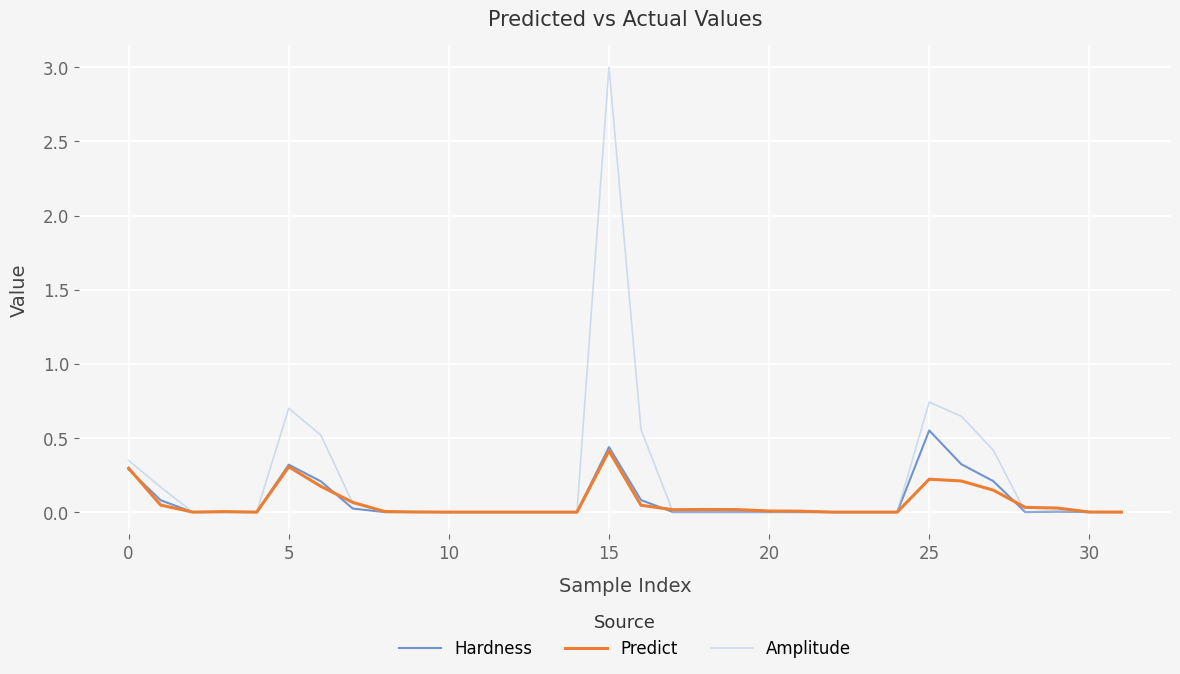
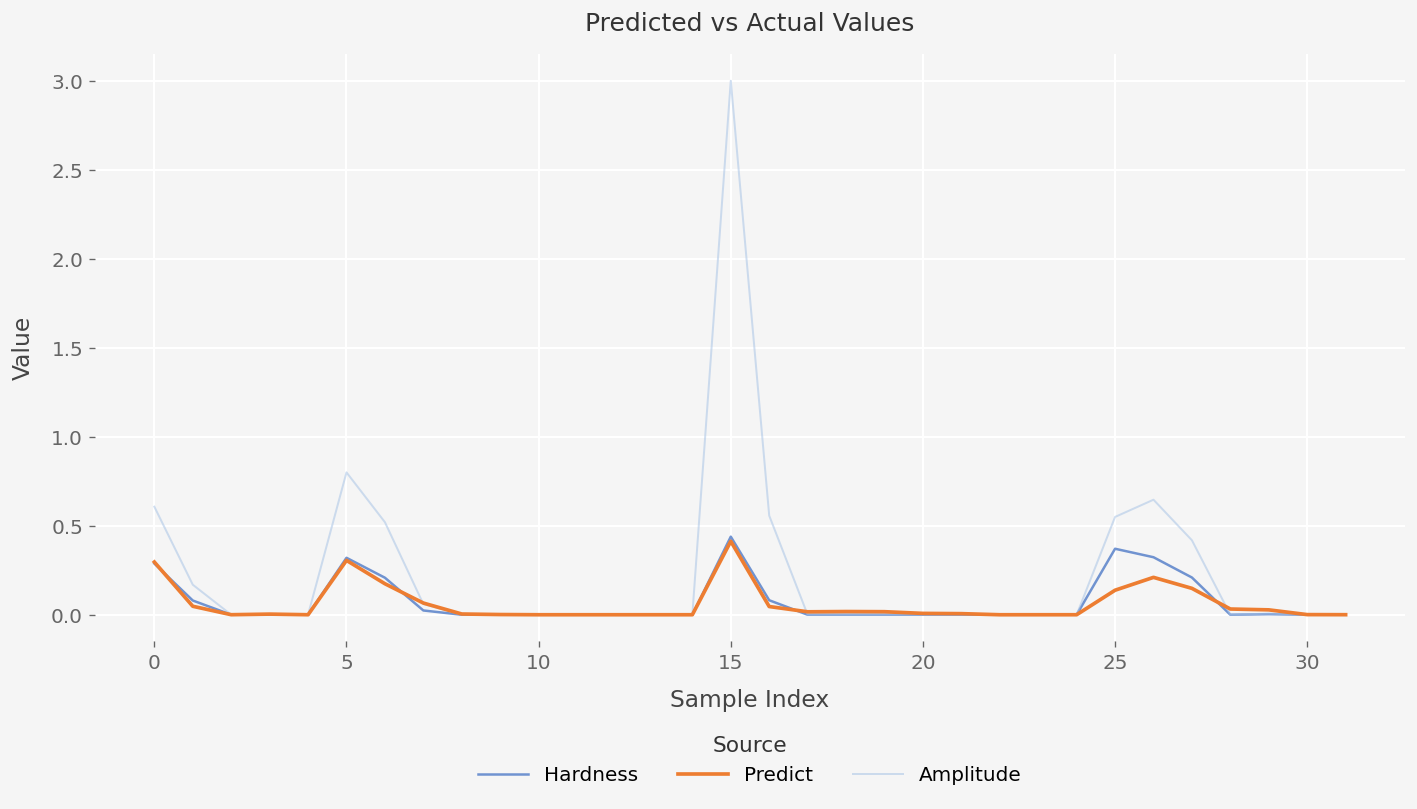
Amplitude, 0: 0.35 -> 0.61
Amplitude, 5: 0.7 -> 0.8
Hardness, 25: 0.55 -> 0.37
Predict, 25: 0.22 -> 0.14
Amplitude, 25: 0.74 -> 0.55
